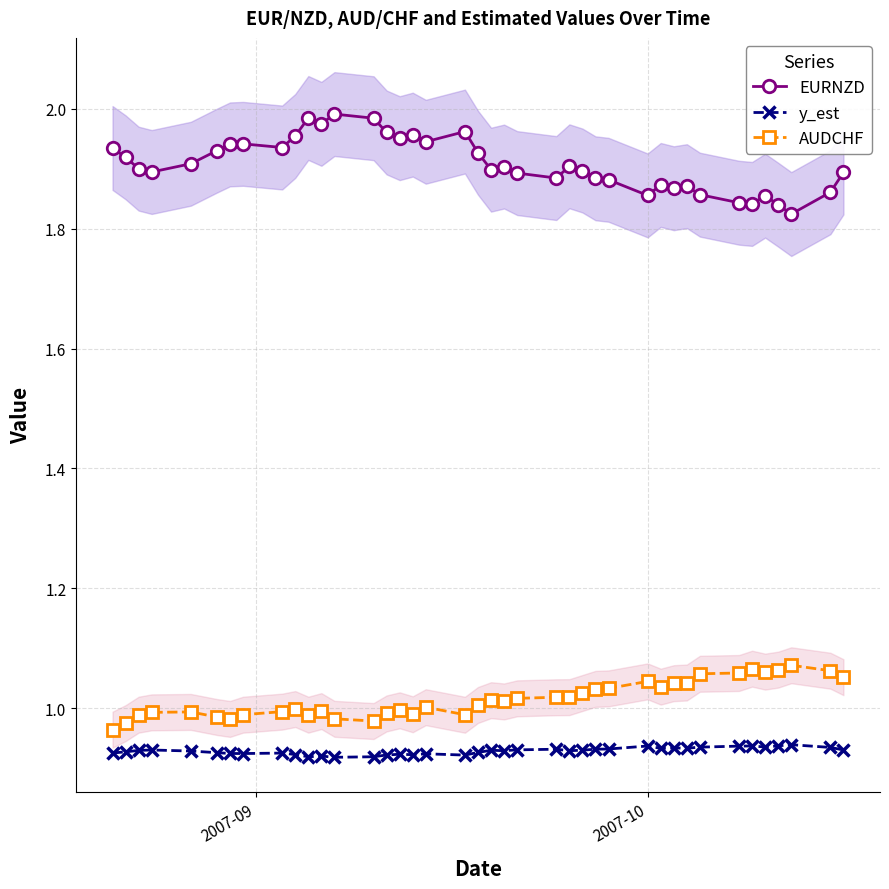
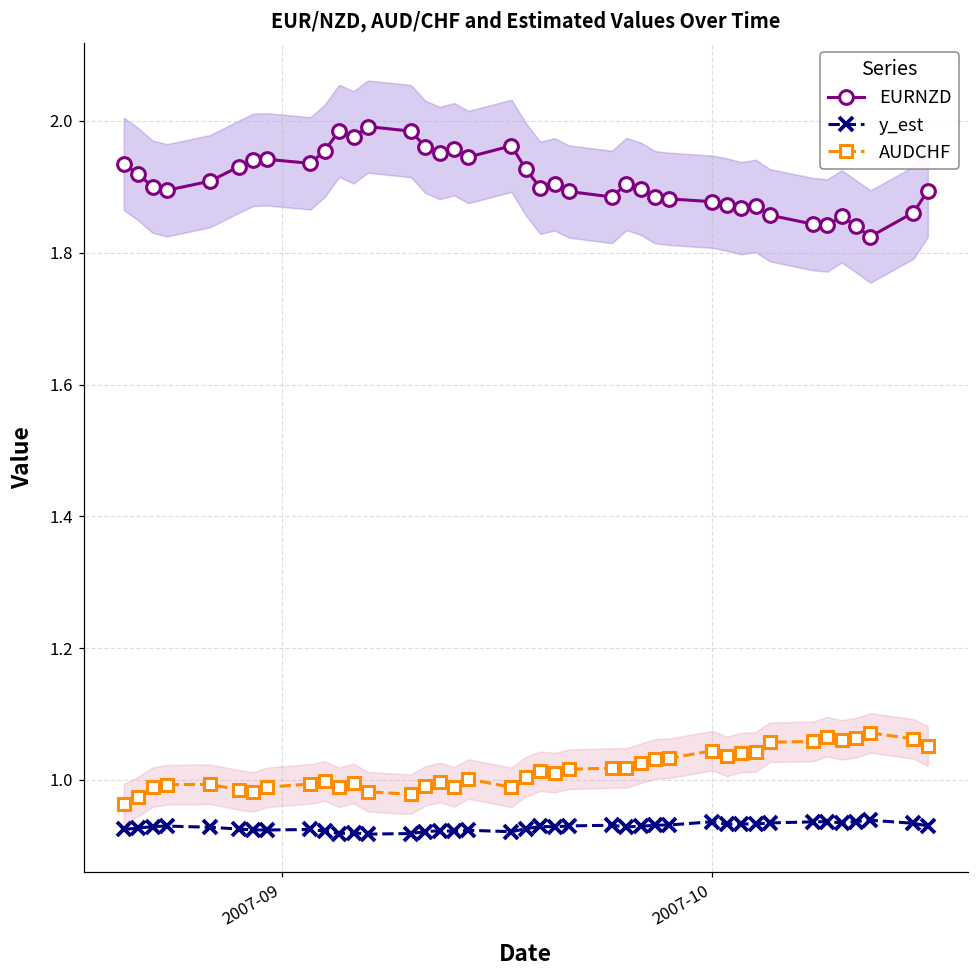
EURNZD, 2007-10: 1.86 -> 1.88
